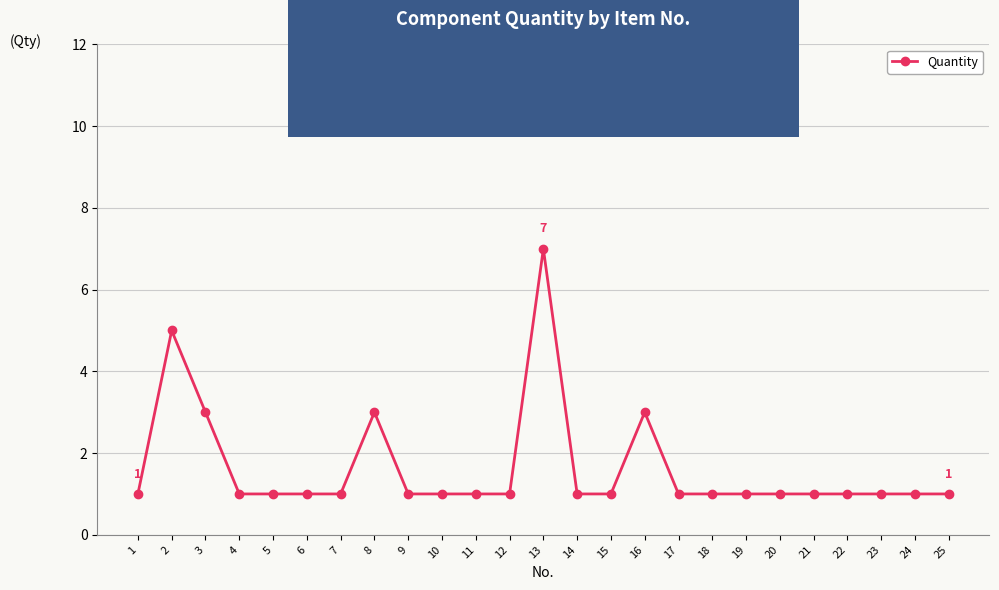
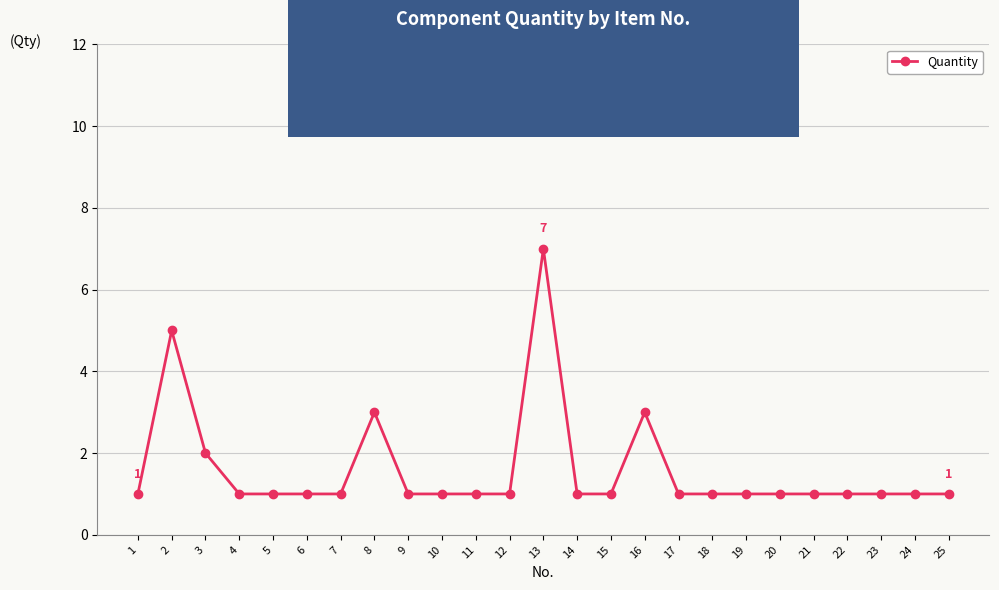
3: 3 -> 2
